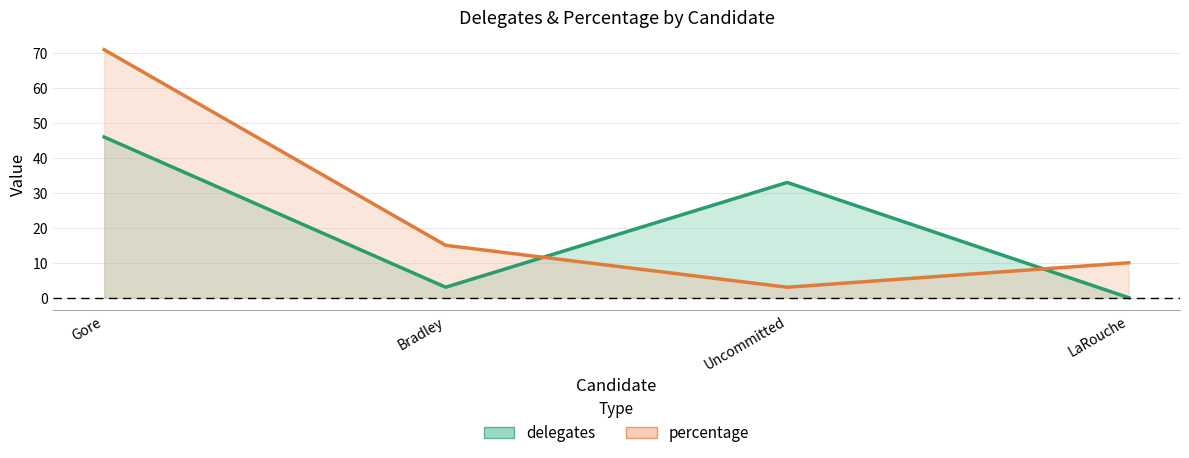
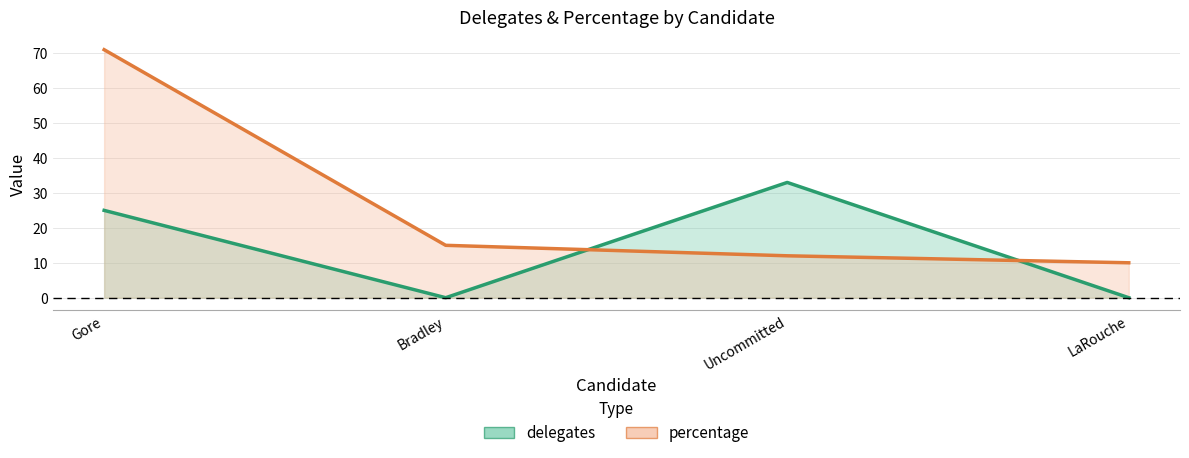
delegates, Gore: 46 -> 25
delegates, Bradley: 3 -> 0
percentage, Uncommitted: 3 -> 12
